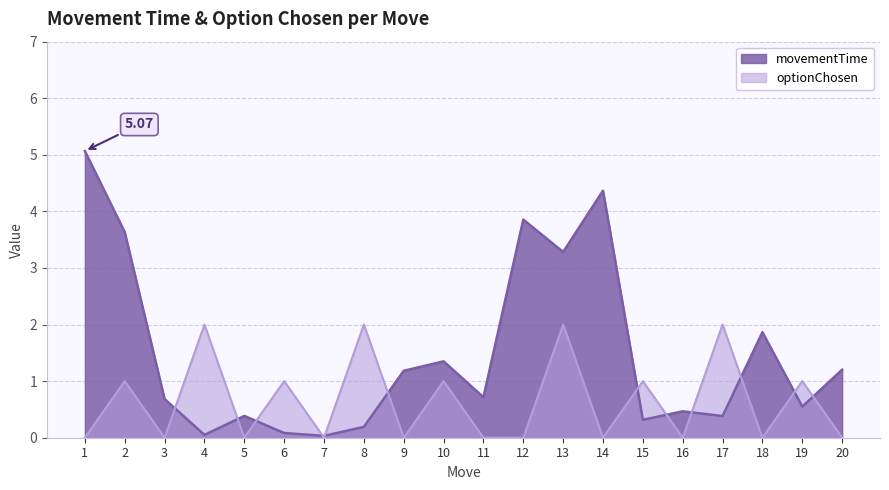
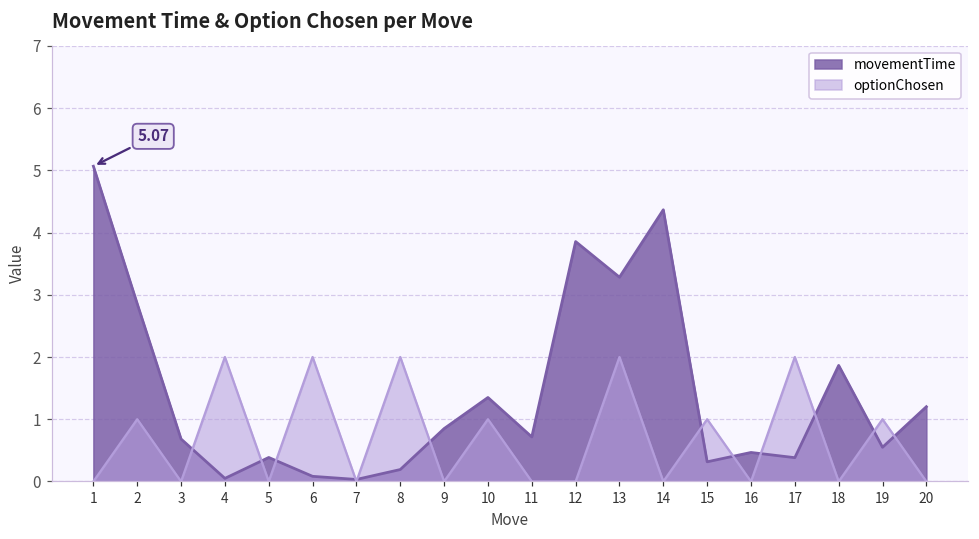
movementTime, 2: 3.6 -> 2.9
optionChosen, 6: 1 -> 2
movementTime, 9: 1.2 -> 0.9
